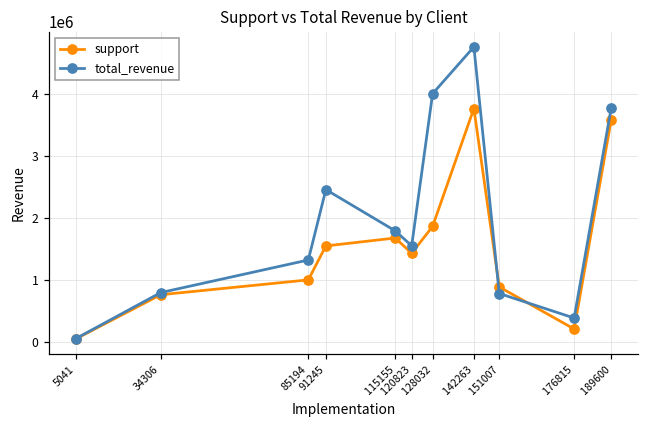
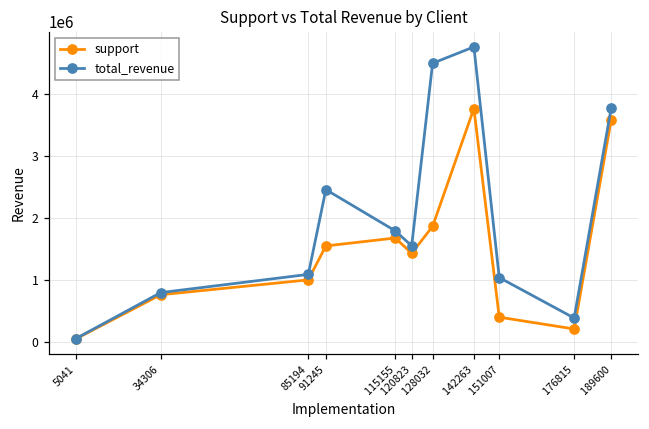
total_revenue, 85194: 1300000 -> 1100000
total_revenue, 128032: 4000000 -> 4500000
support, 151007: 900000 -> 400000
total_revenue, 151007: 800000 -> 1000000
